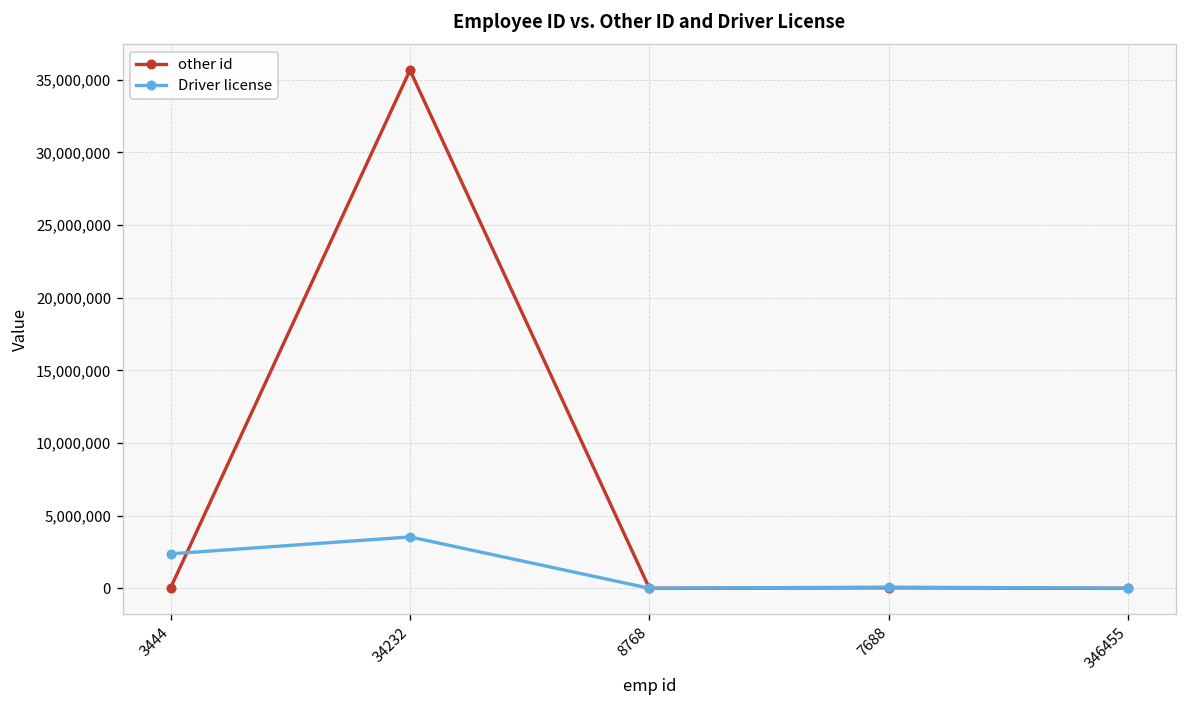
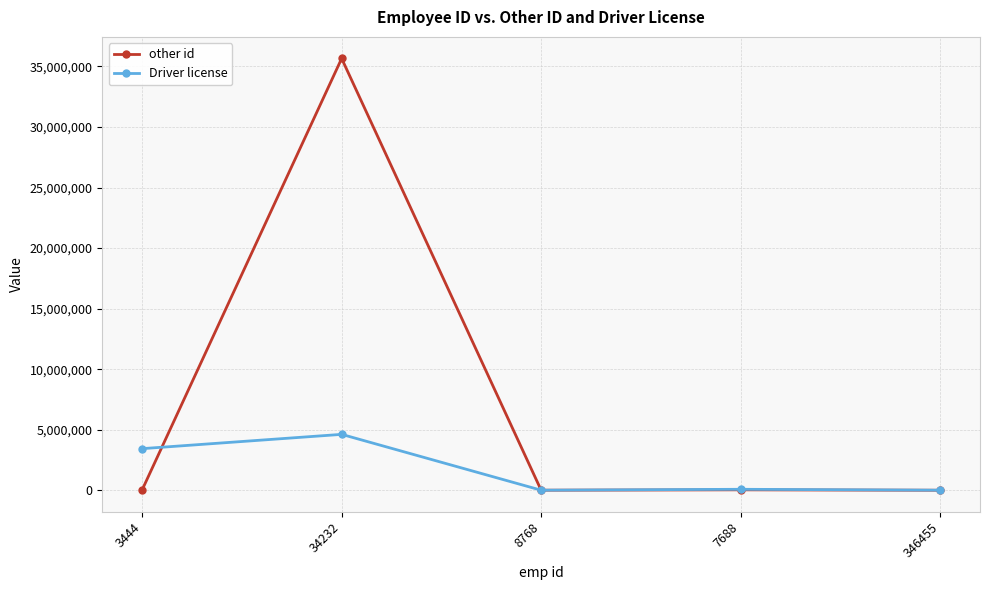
Driver license, 3444: 2,400,000 -> 3,400,000
Driver license, 34232: 3,500,000 -> 4,600,000
